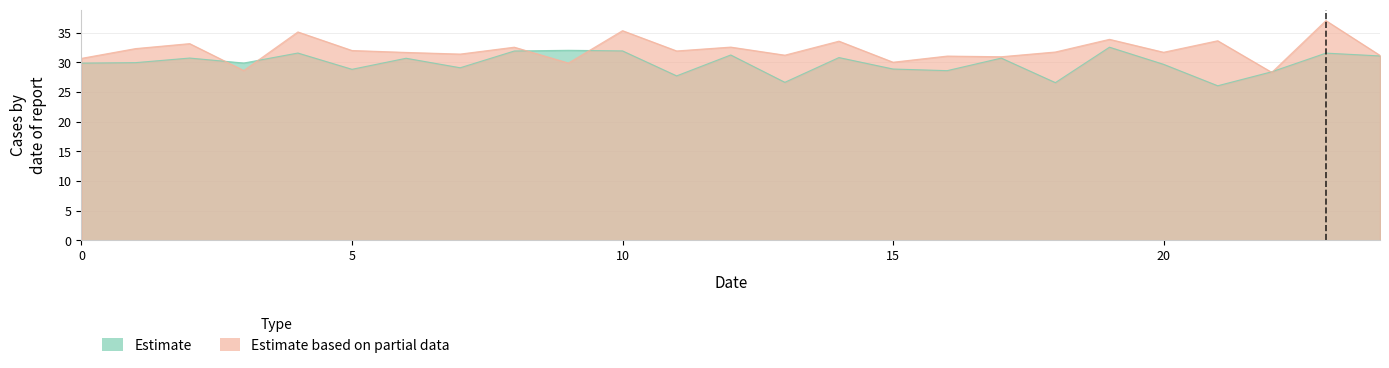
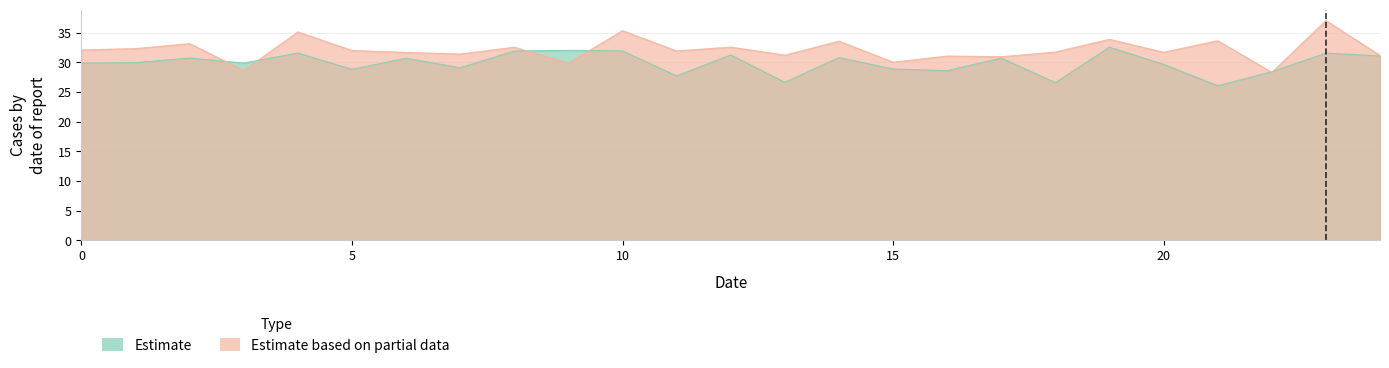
Estimate based on partial data, 0: 31 -> 32
